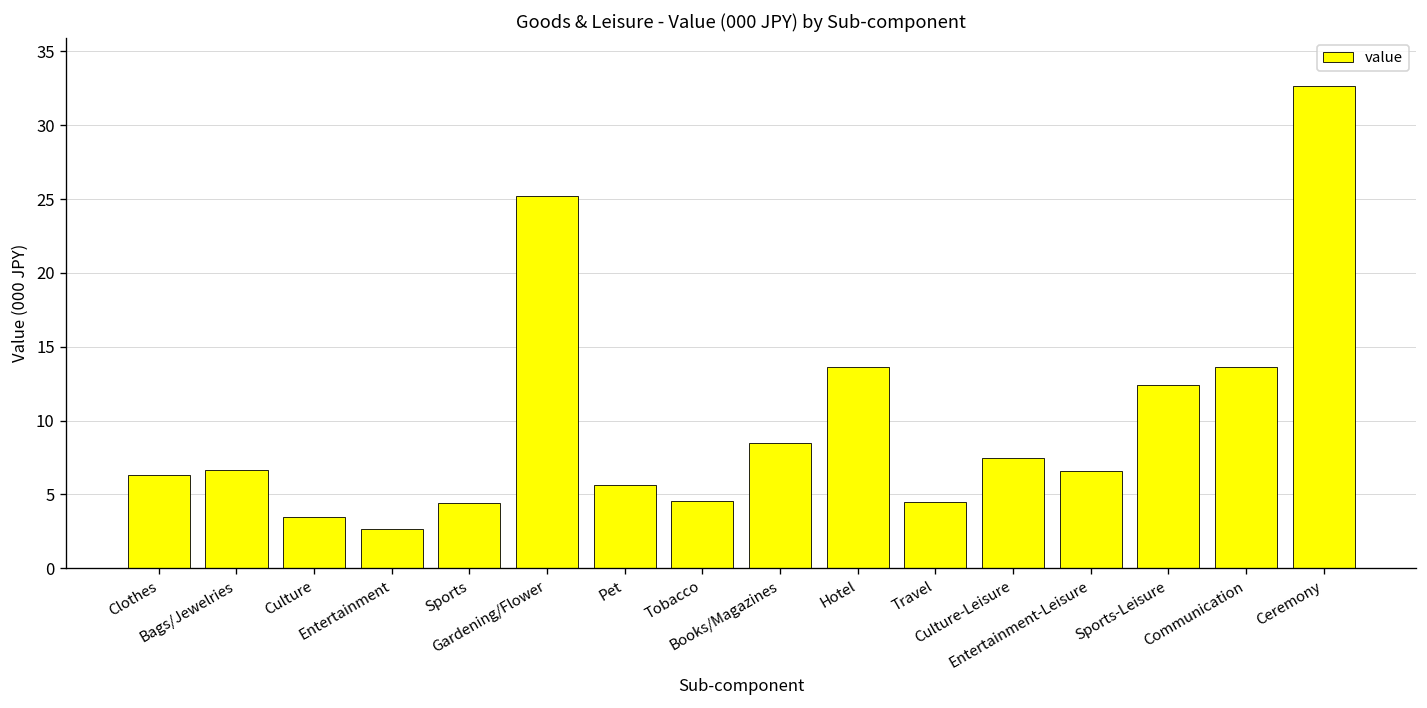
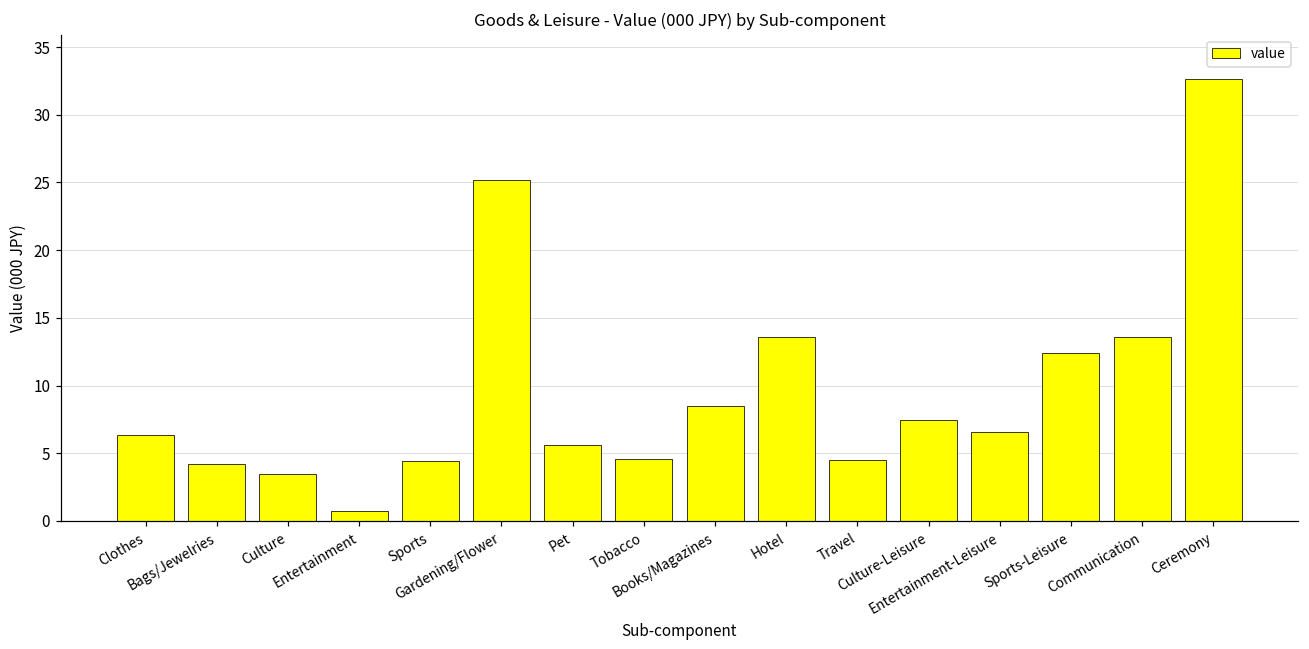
Bags/Jewelries: 6.6 -> 4.2
Entertainment: 2.6 -> 0.7
